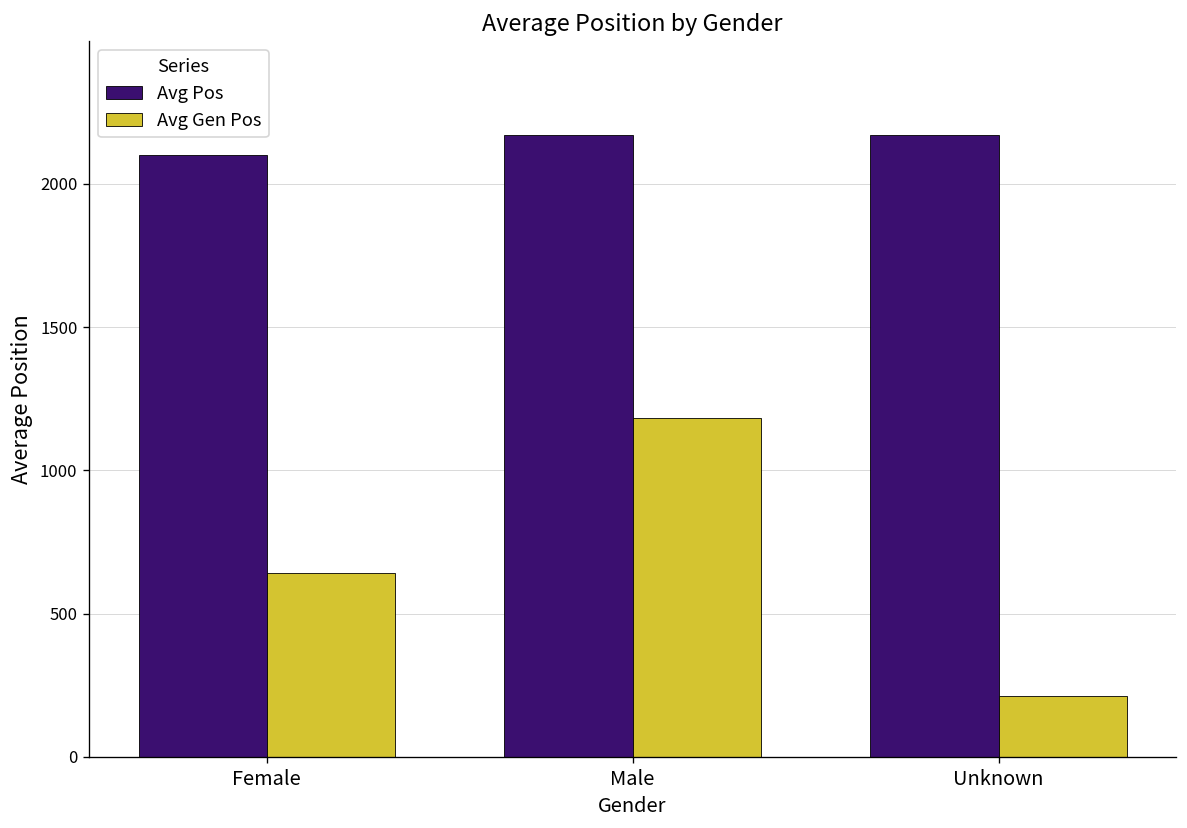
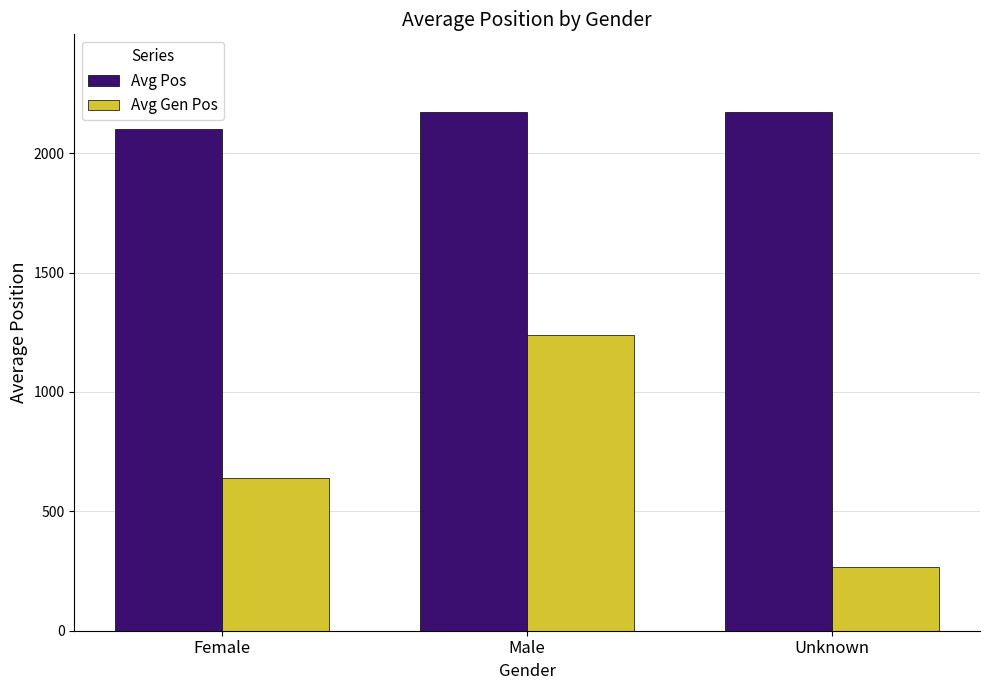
Avg Gen Pos, Male: 1180 -> 1240
Avg Gen Pos, Unknown: 210 -> 270
